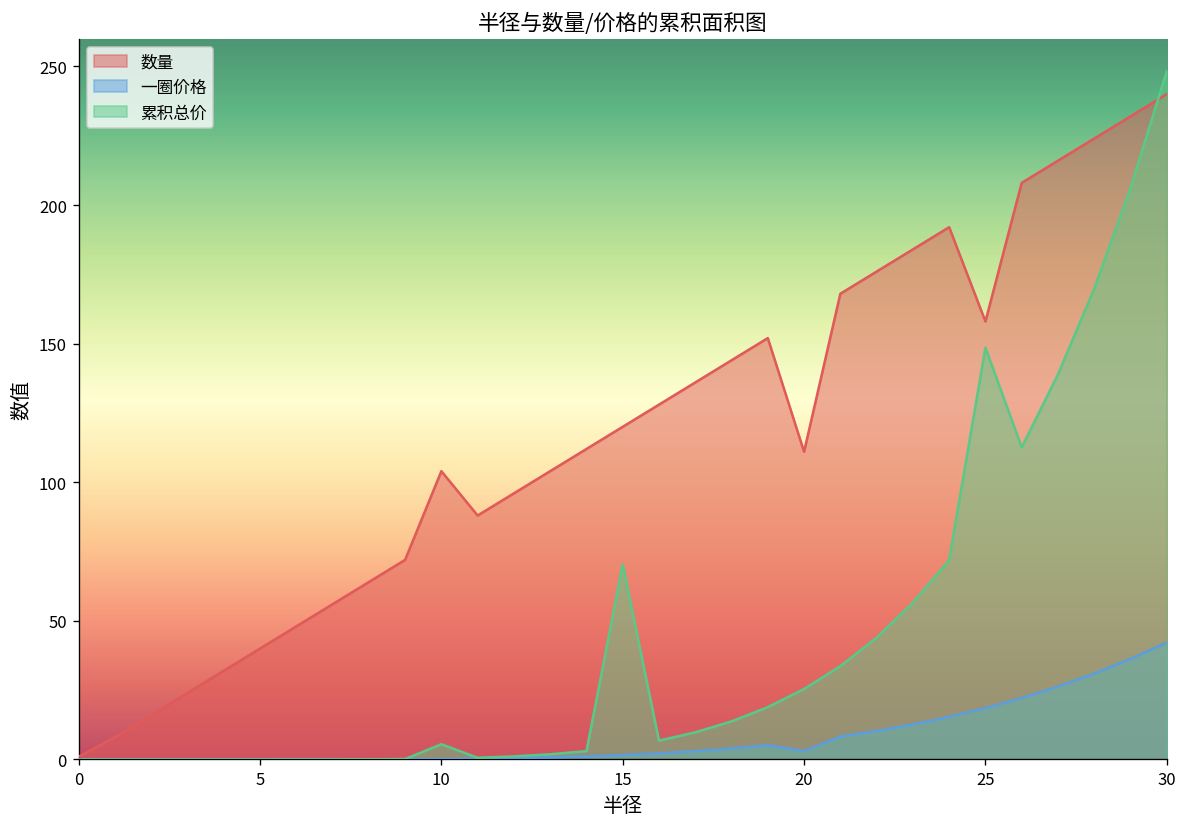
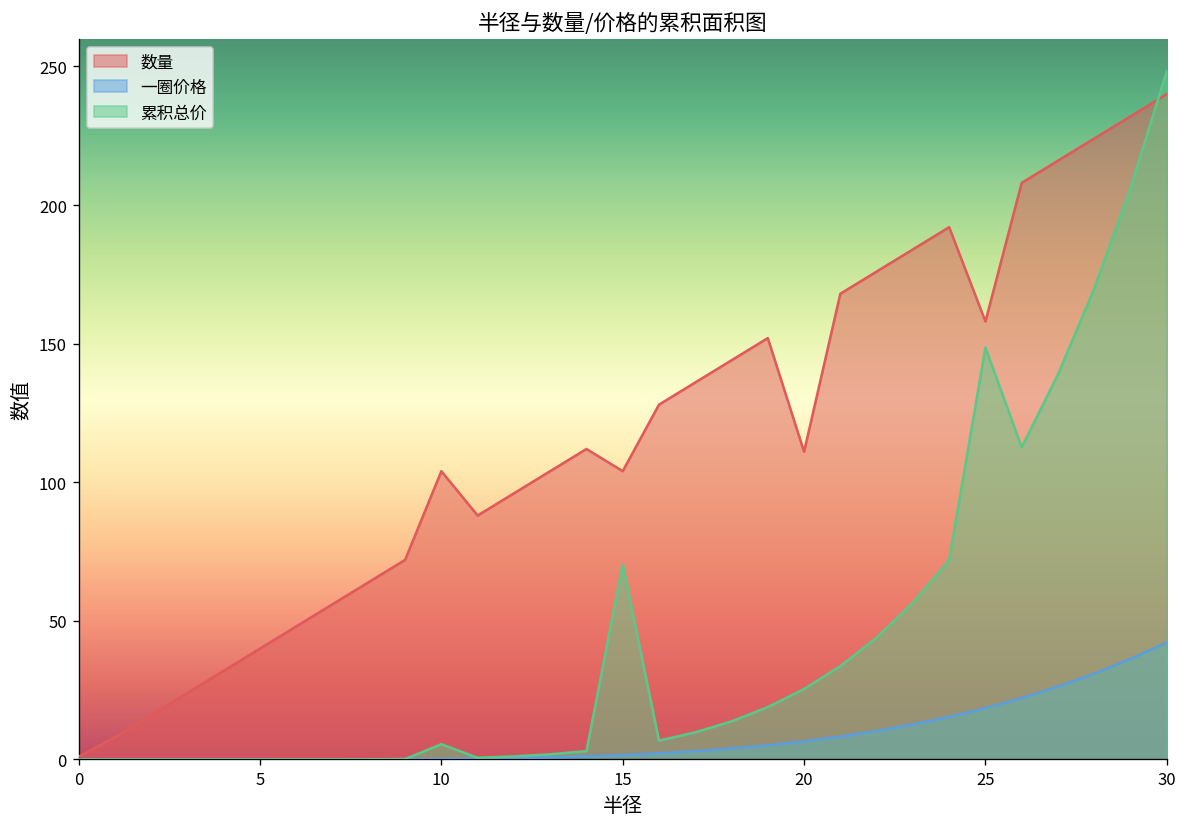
数量, 15: 120 -> 104
一圈价格, 20: 3 -> 7
